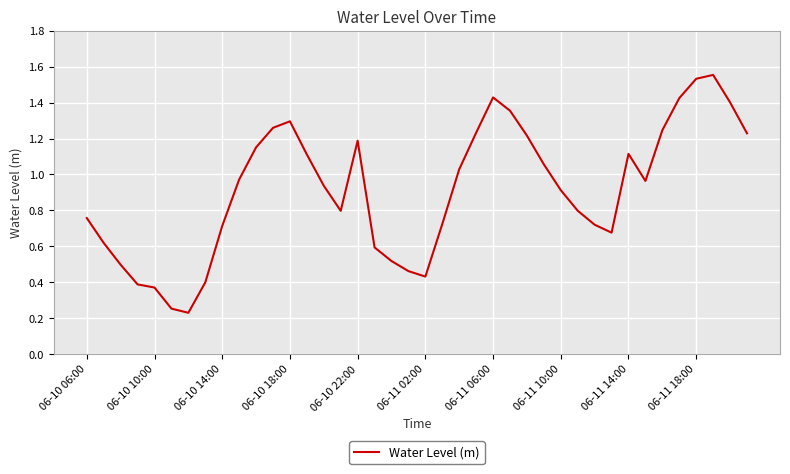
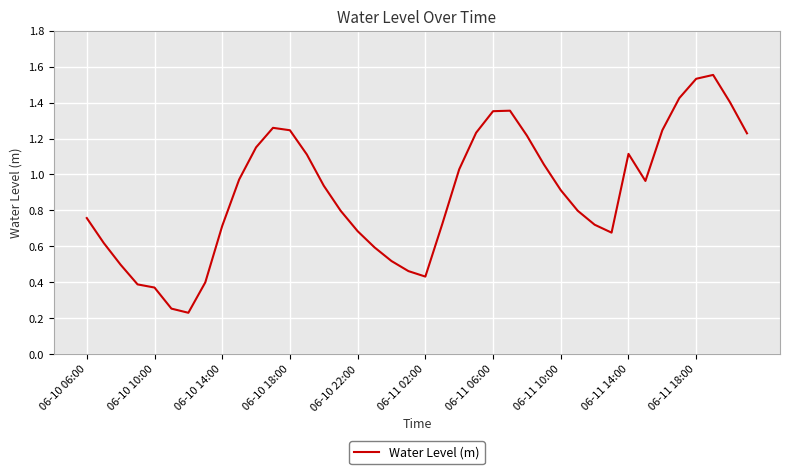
06-10 18:00: 1.30 -> 1.25
06-10 22:00: 1.19 -> 0.68
06-11 06:00: 1.43 -> 1.35
